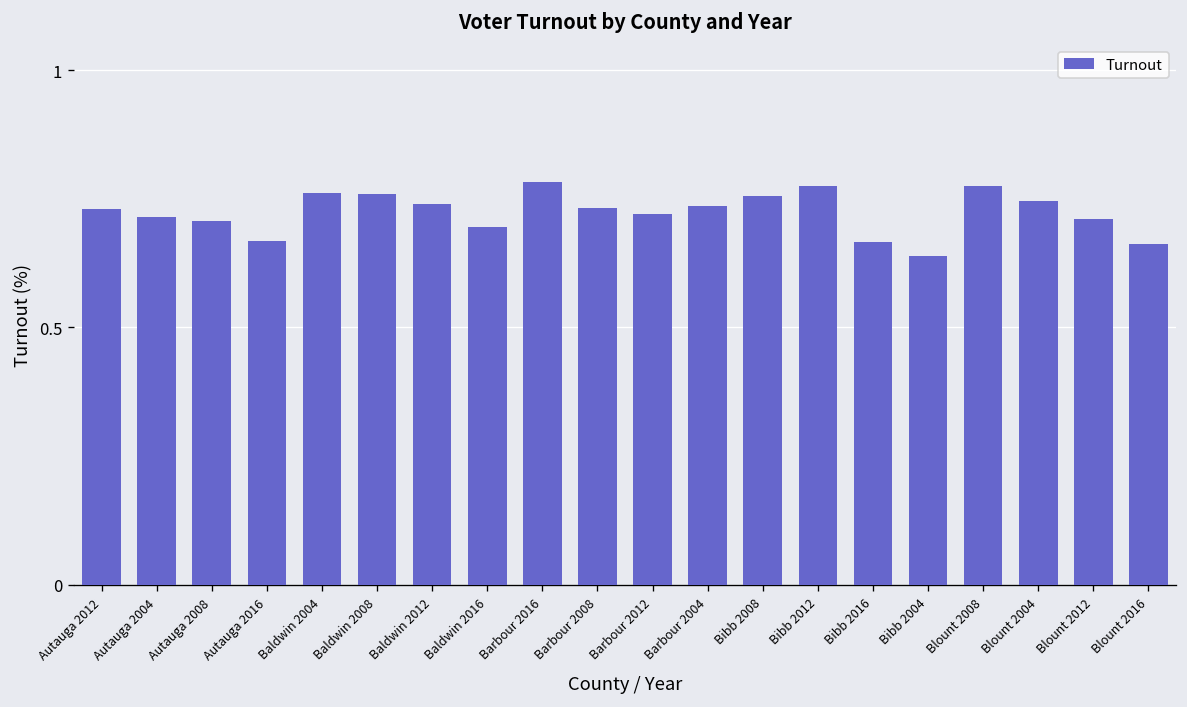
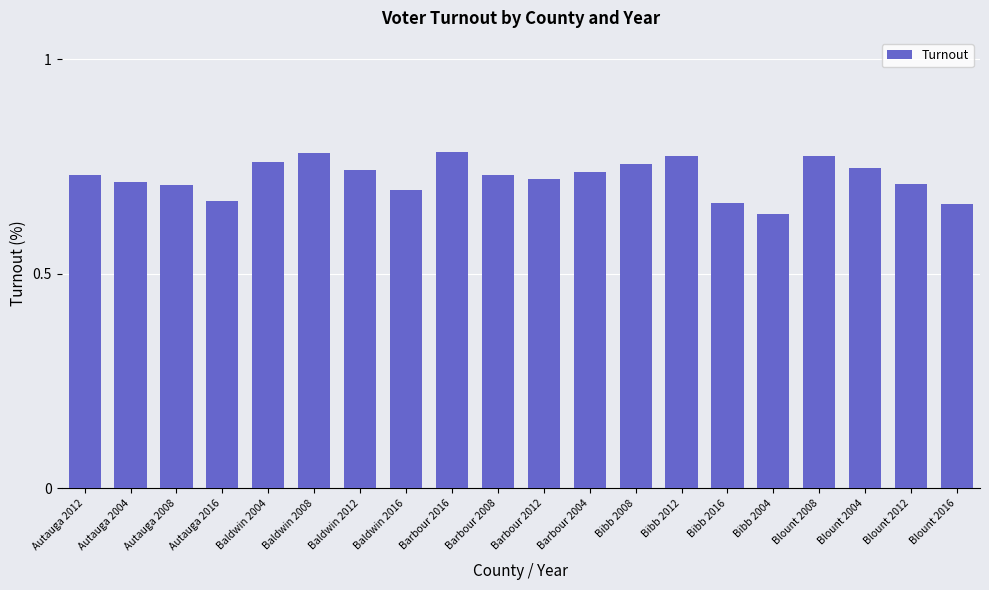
Baldwin 2008: 0.76 -> 0.78
